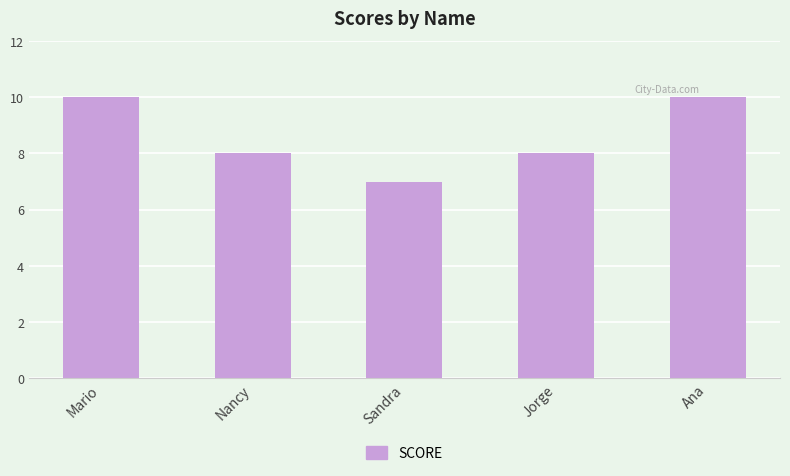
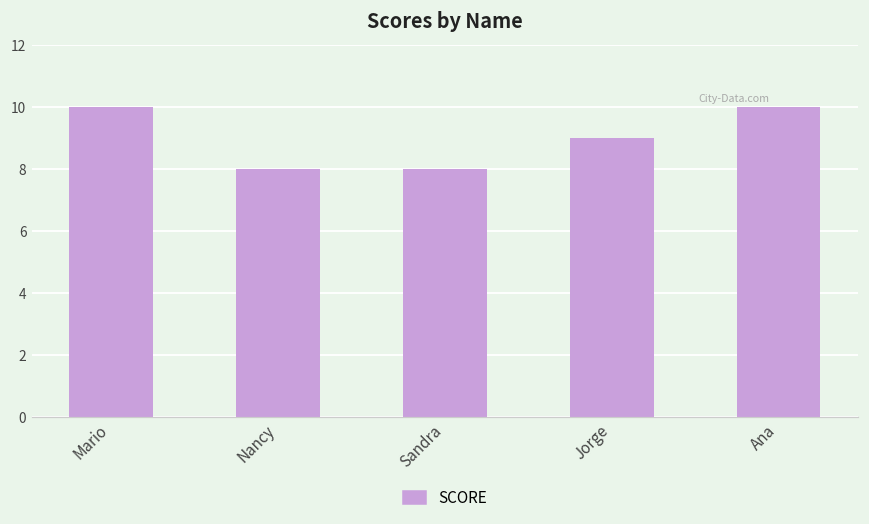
Sandra: 7 -> 8
Jorge: 8 -> 9
